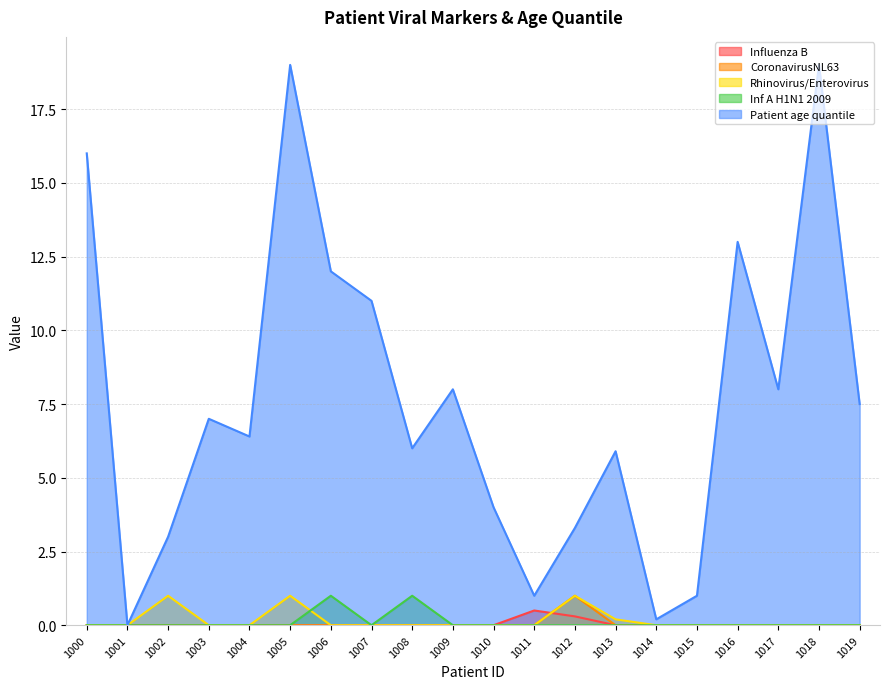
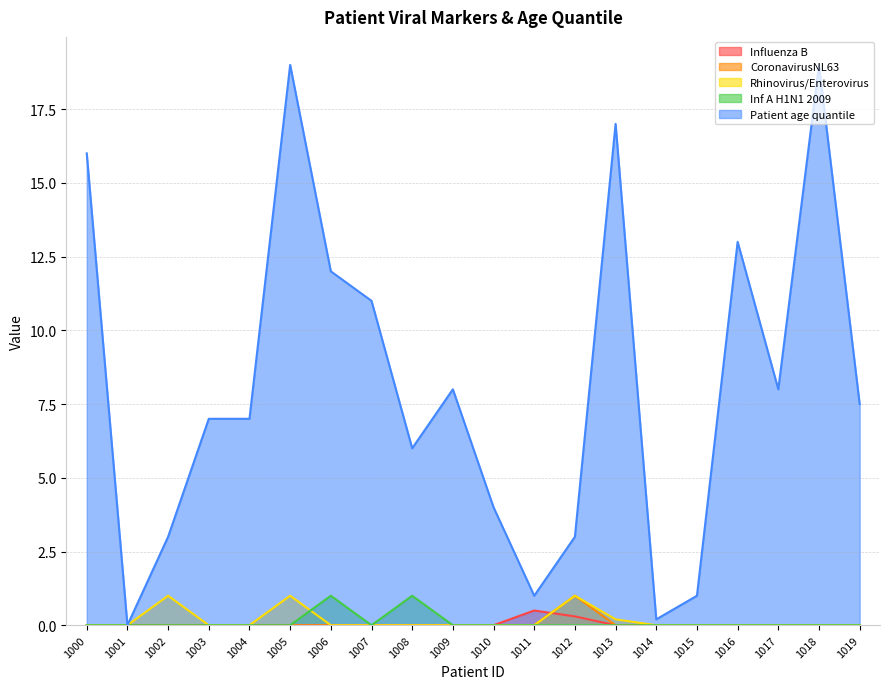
Patient age quantile, 1004: 6.4 -> 7.0
Patient age quantile, 1012: 3.3 -> 3.0
Patient age quantile, 1013: 5.9 -> 17.0
